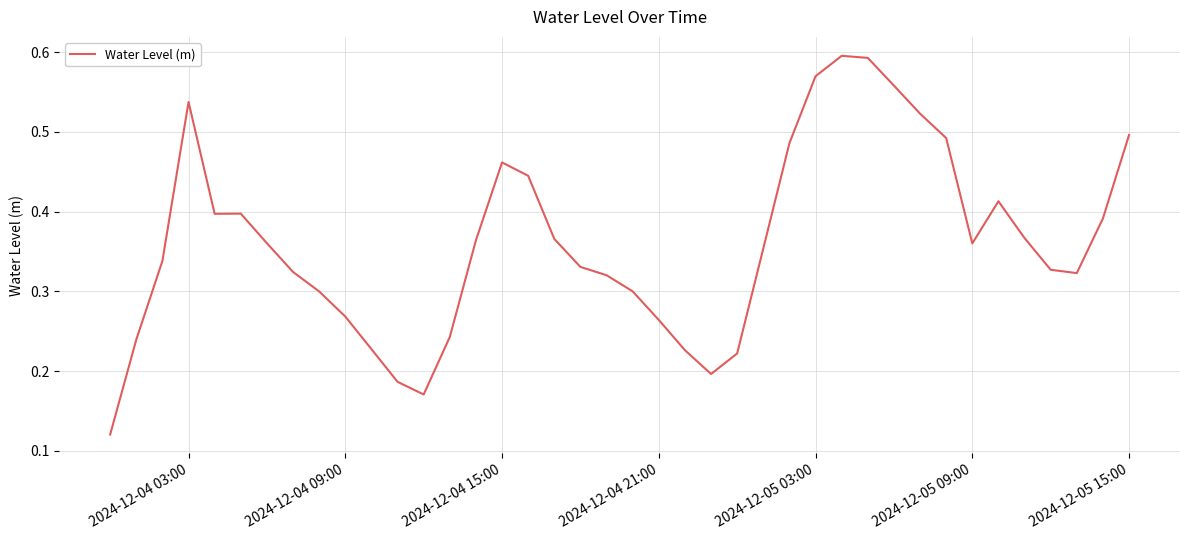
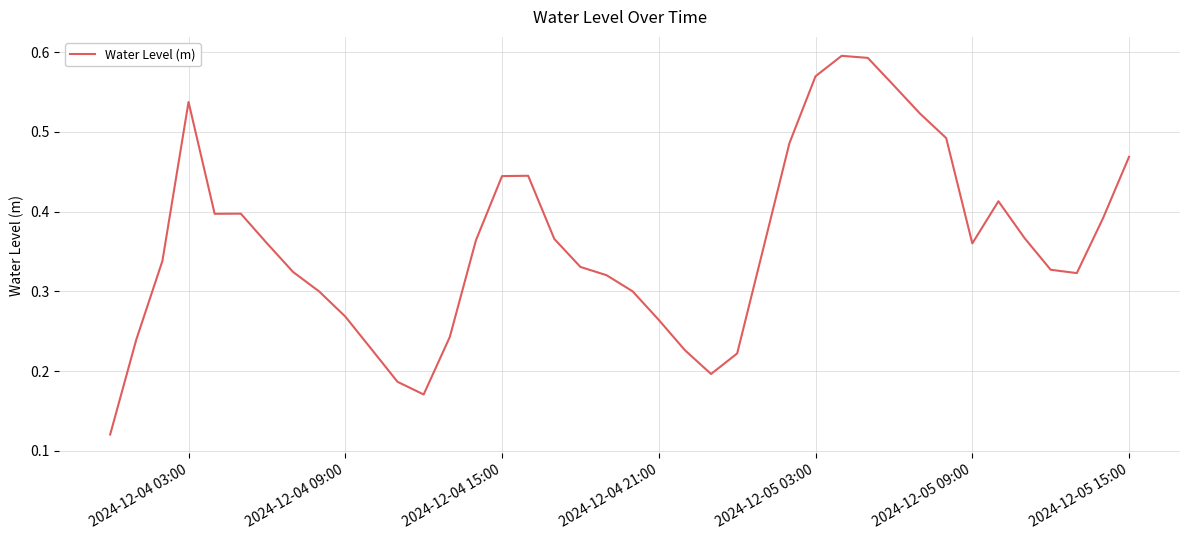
2024-12-04 15:00: 0.46 -> 0.44
2024-12-05 15:00: 0.50 -> 0.47
